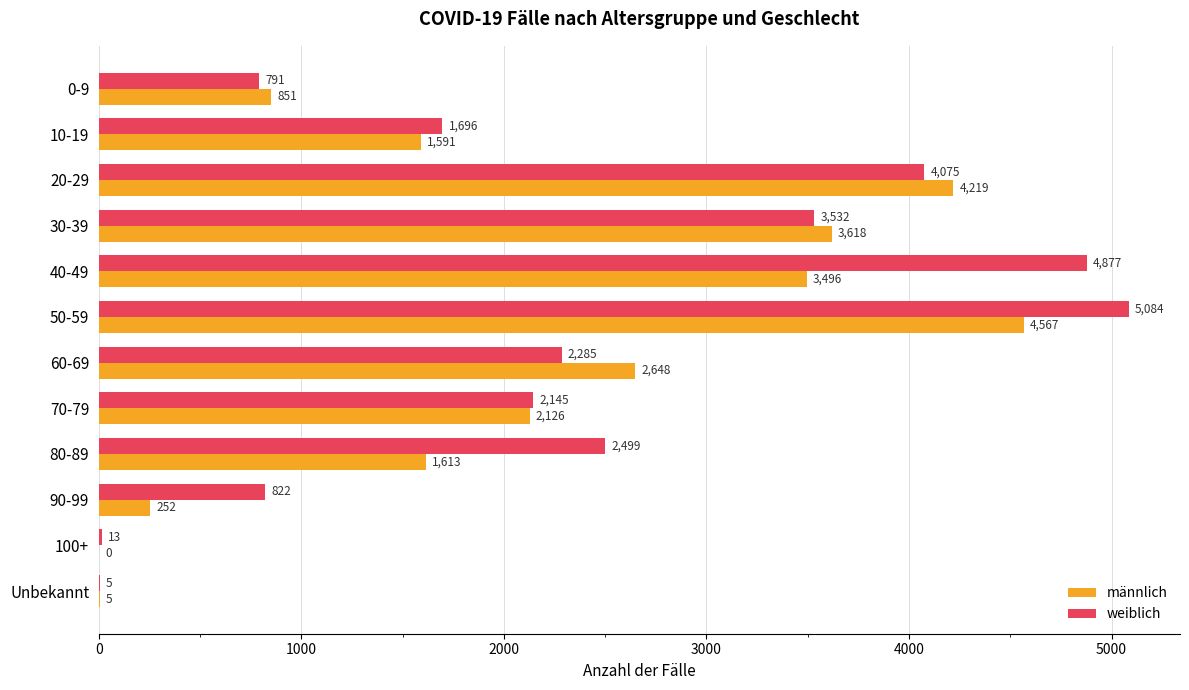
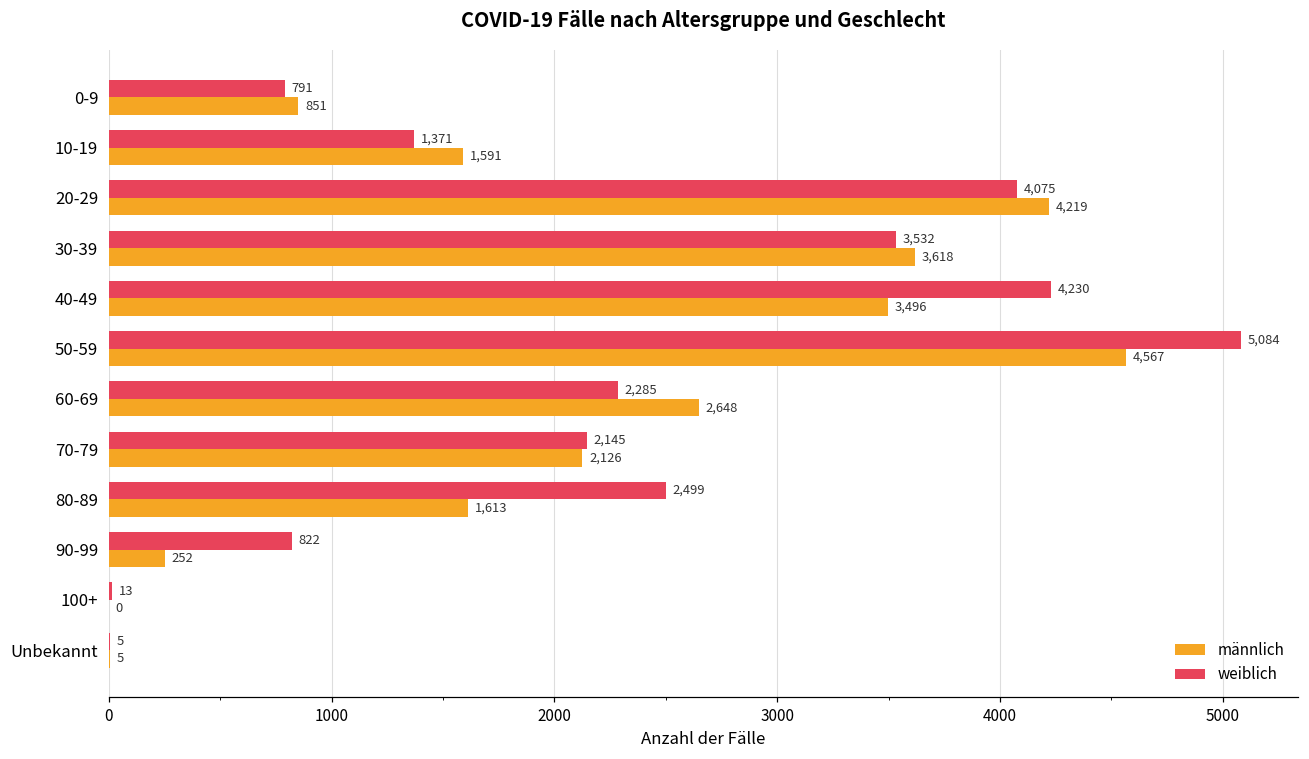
weiblich, 10-19: 1,696 -> 1,371
weiblich, 40-49: 4,877 -> 4,230
